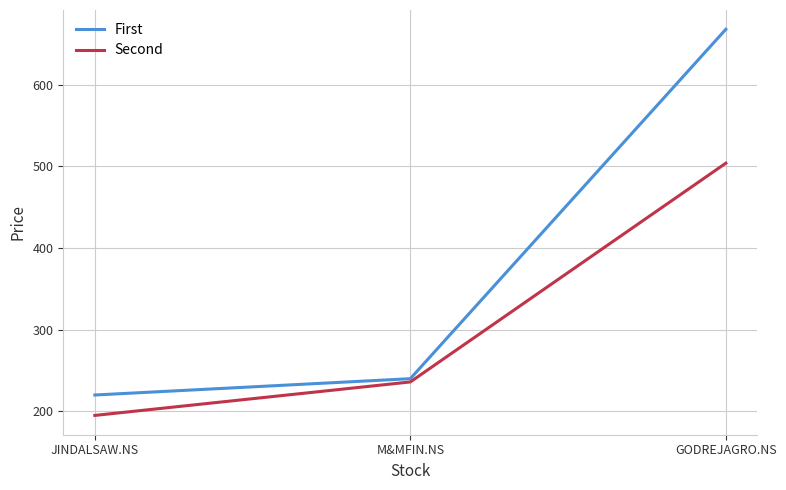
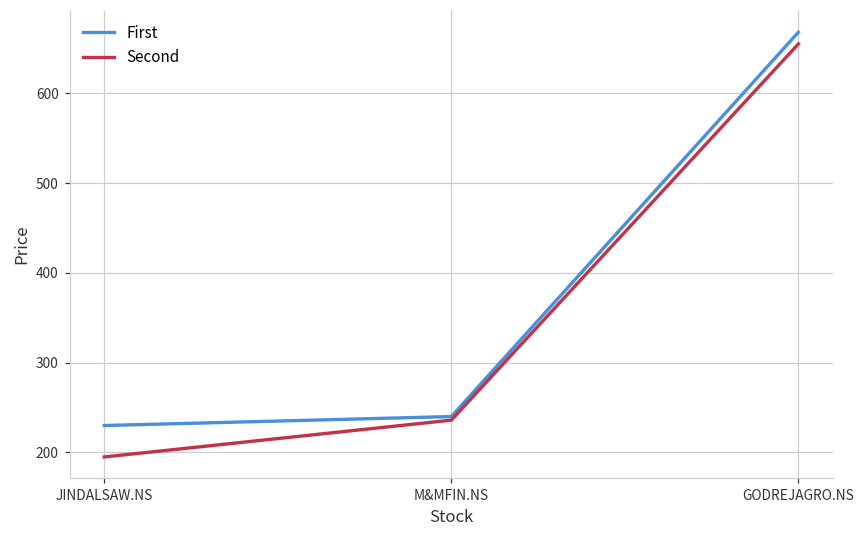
First, JINDALSAW.NS: 220 -> 230
Second, GODREJAGRO.NS: 500 -> 660
